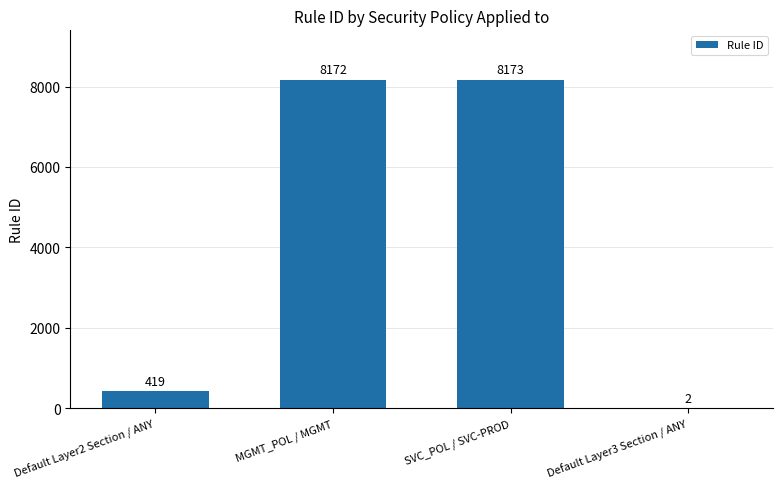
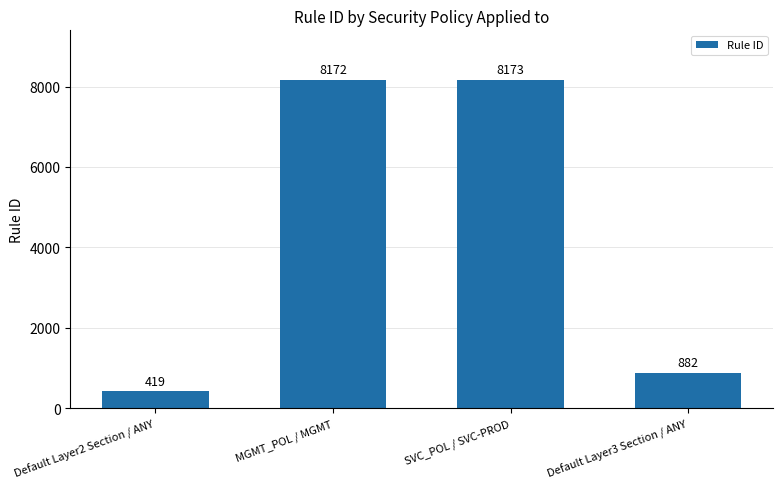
Default Layer3 Section / ANY: 2 -> 882
